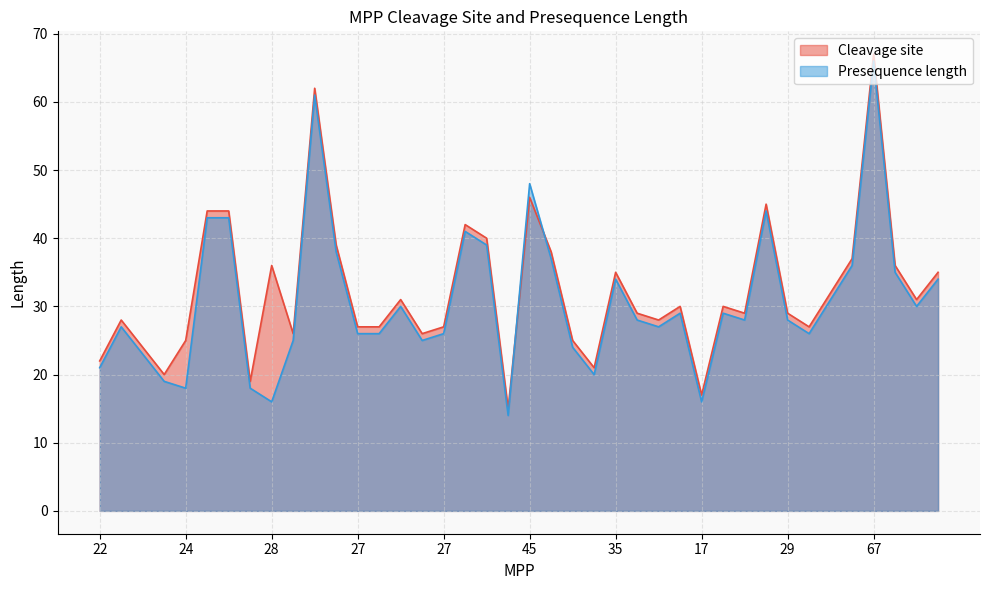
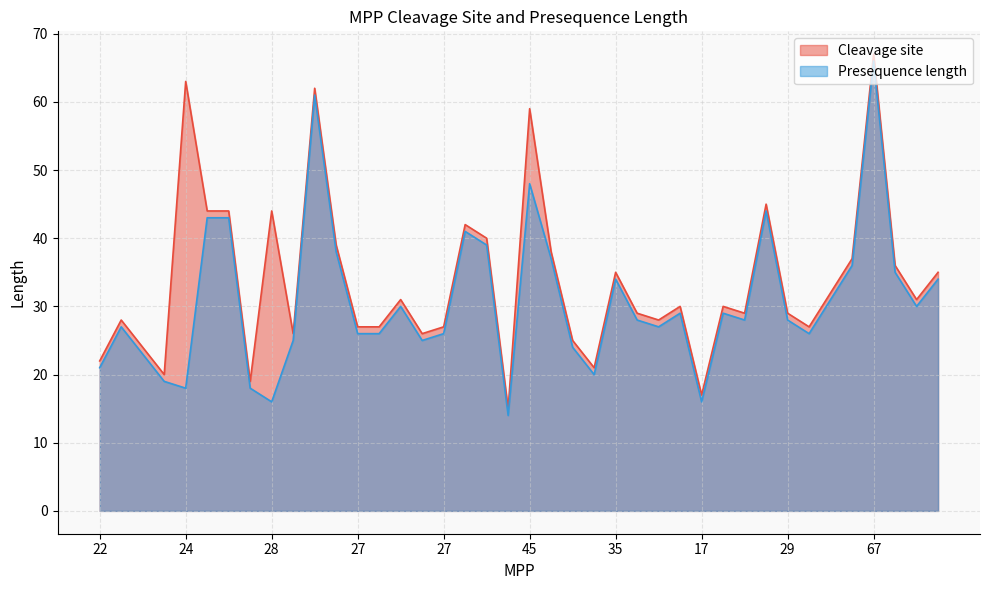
Cleavage site, 24: 25 -> 63
Cleavage site, 28: 36 -> 44
Cleavage site, 45: 46 -> 59
